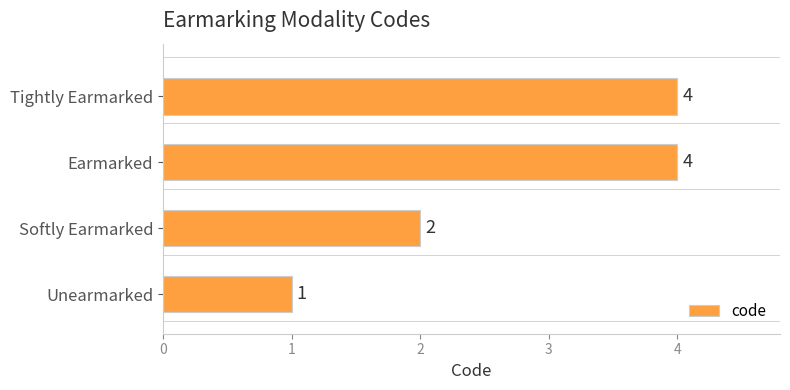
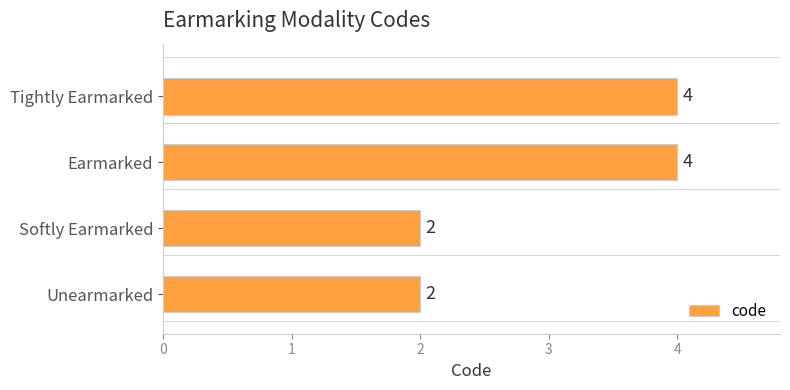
Unearmarked: 1 -> 2
